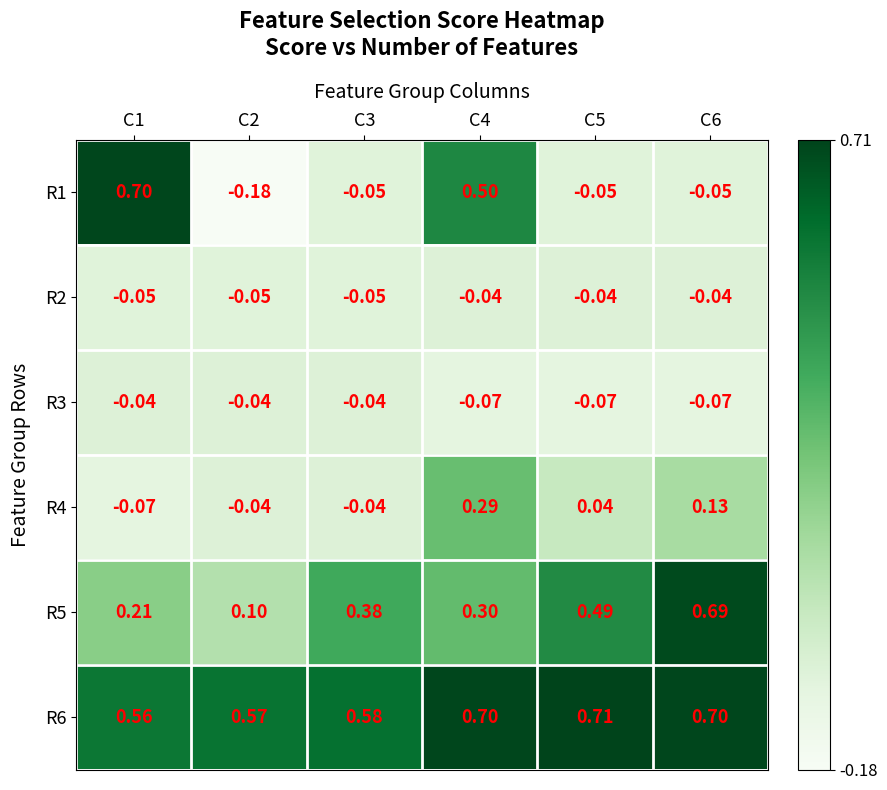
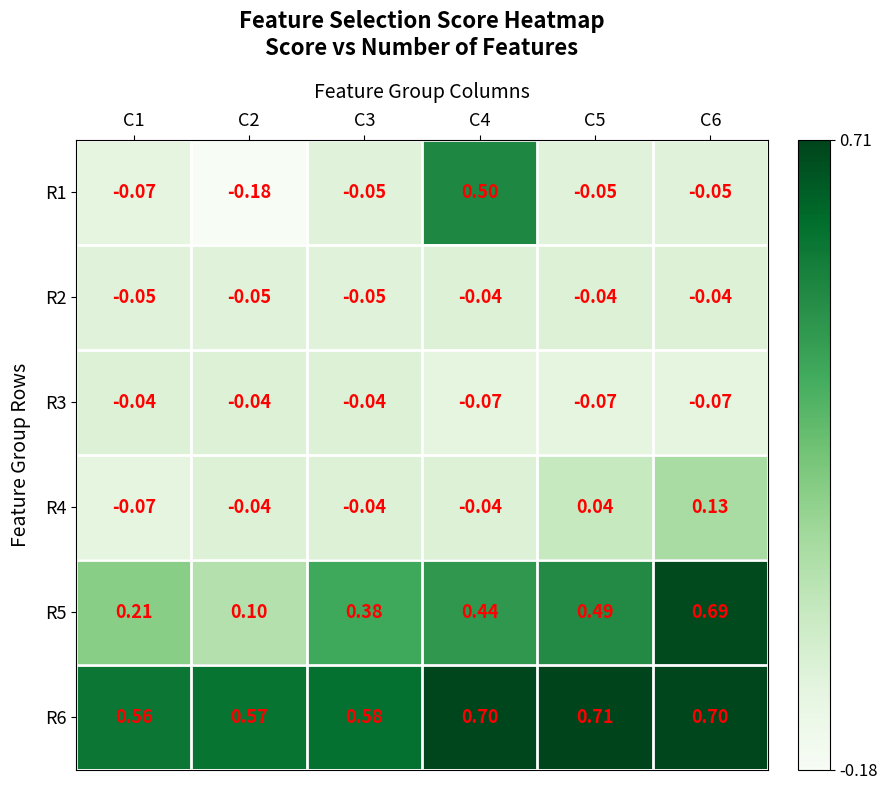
R1, C1: 0.70 -> -0.07
R4, C4: 0.29 -> -0.04
R5, C4: 0.30 -> 0.44
